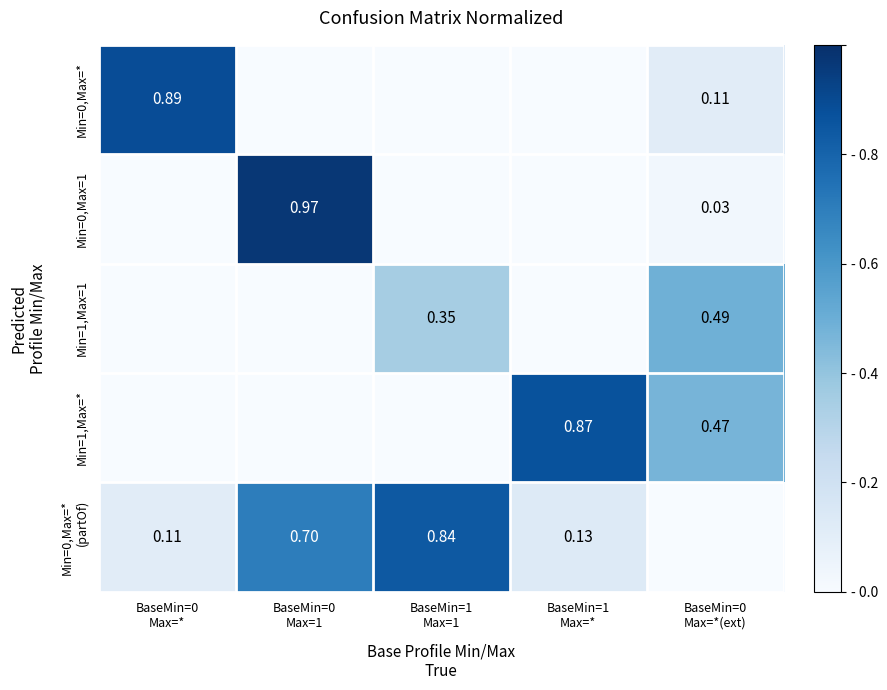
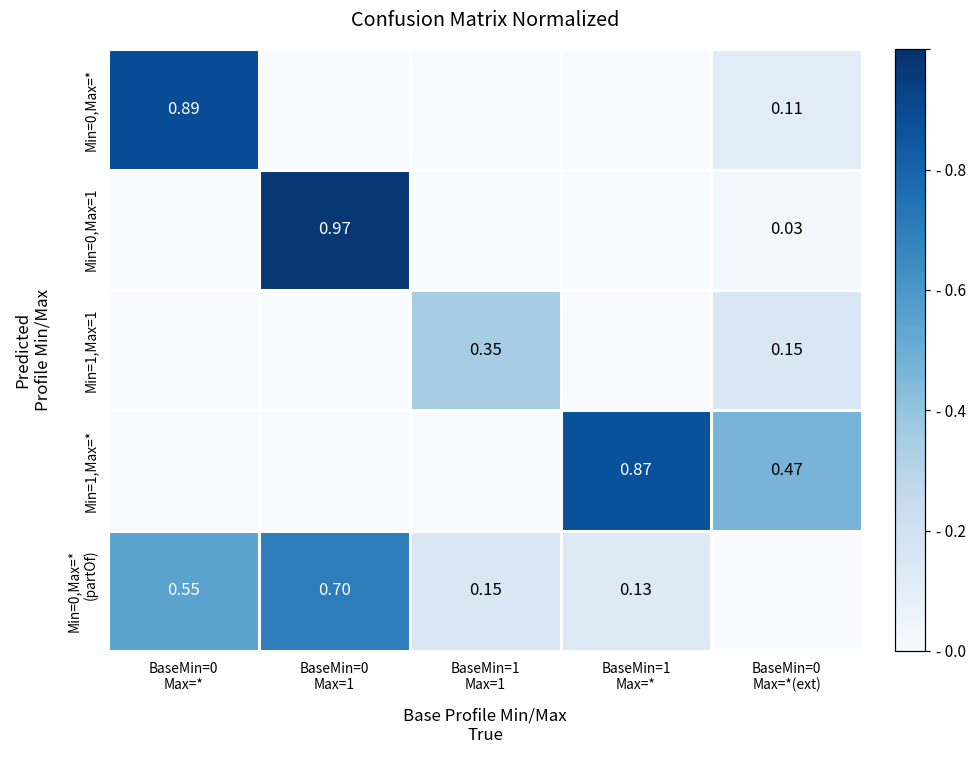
Min=1,Max=1, BaseMin=0 Max=*(ext): 0.49 -> 0.15
Min=0,Max=* (partOf), BaseMin=0 Max=*: 0.11 -> 0.55
Min=0,Max=* (partOf), BaseMin=1 Max=1: 0.84 -> 0.15
